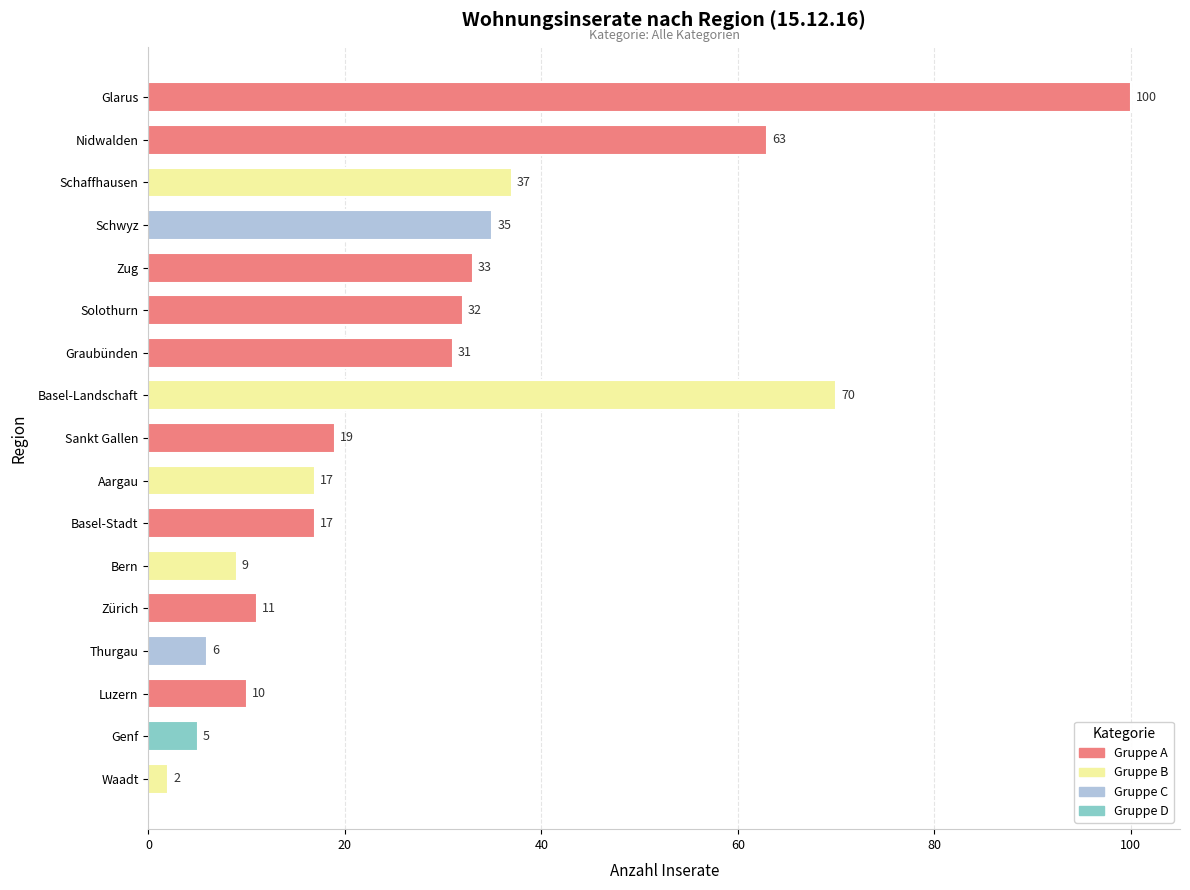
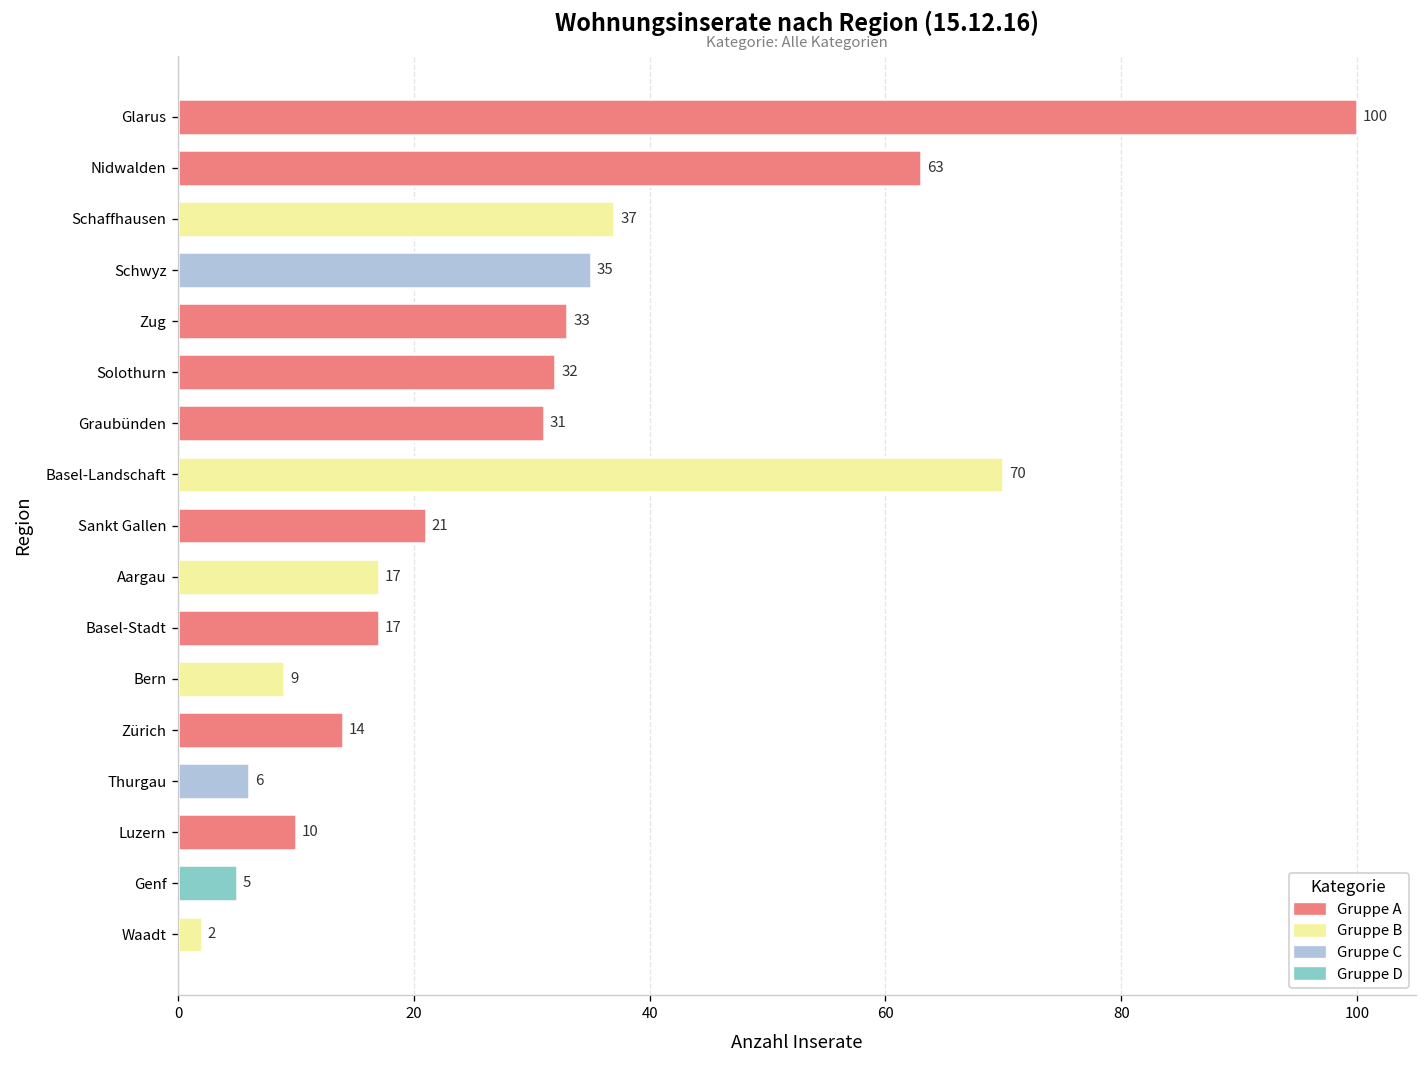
Sankt Gallen: 19 -> 21
Zürich: 11 -> 14
